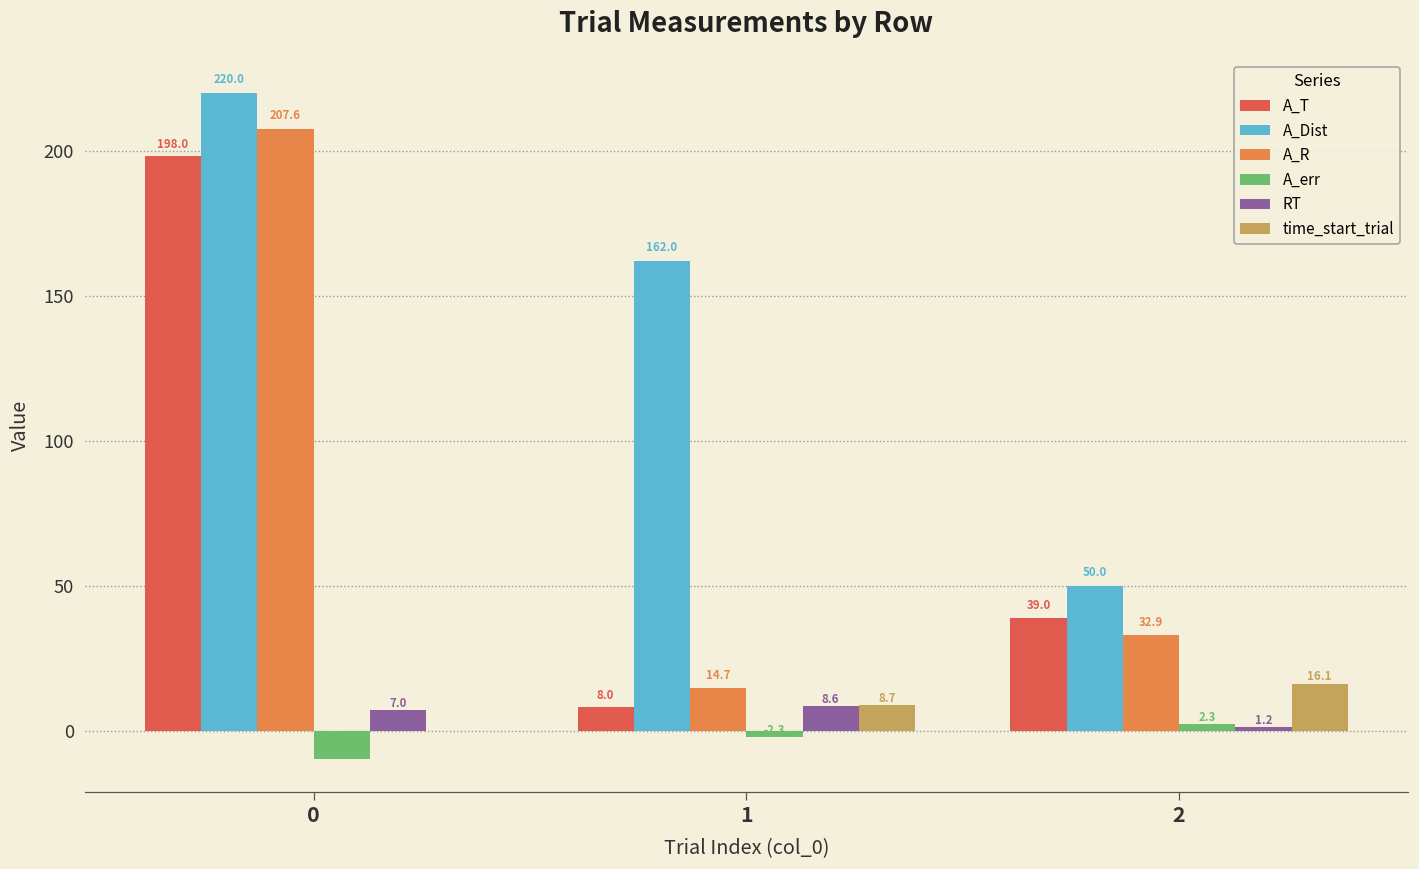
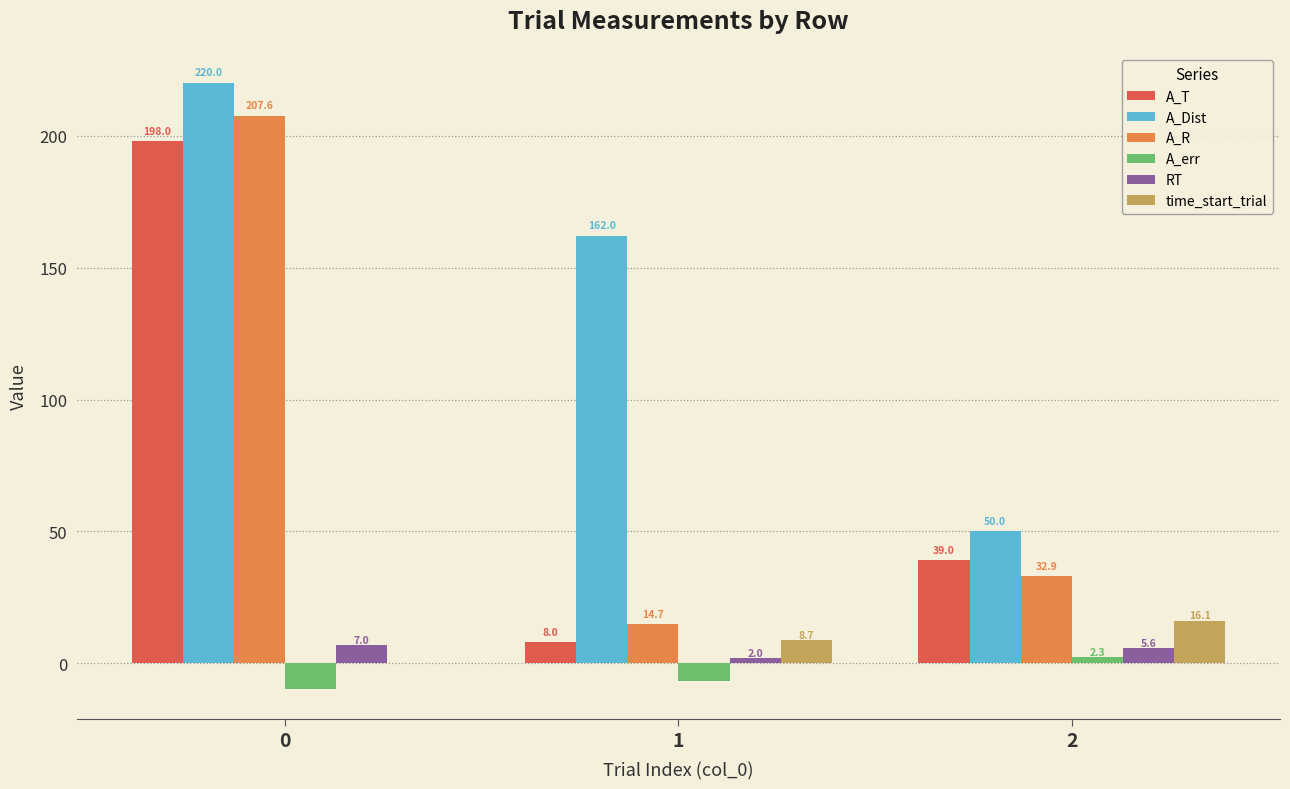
A_err, 1: -2 -> -7
RT, 1: 8.6 -> 2.0
RT, 2: 1.2 -> 5.6
